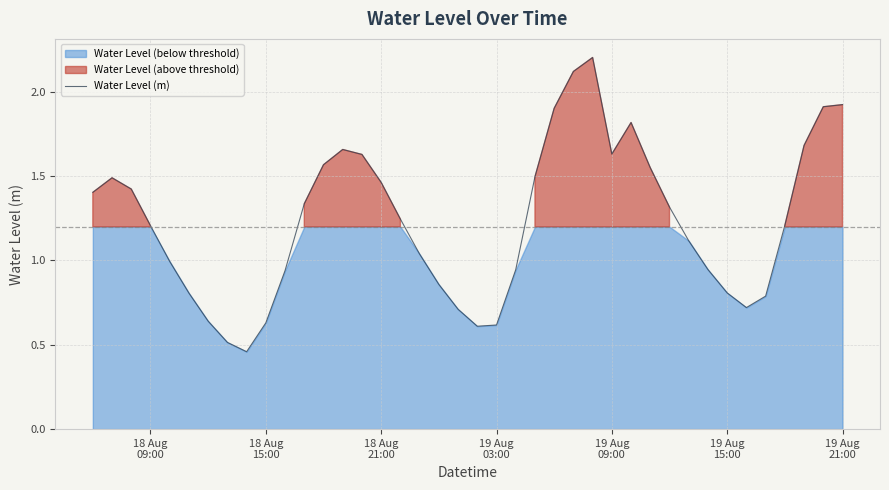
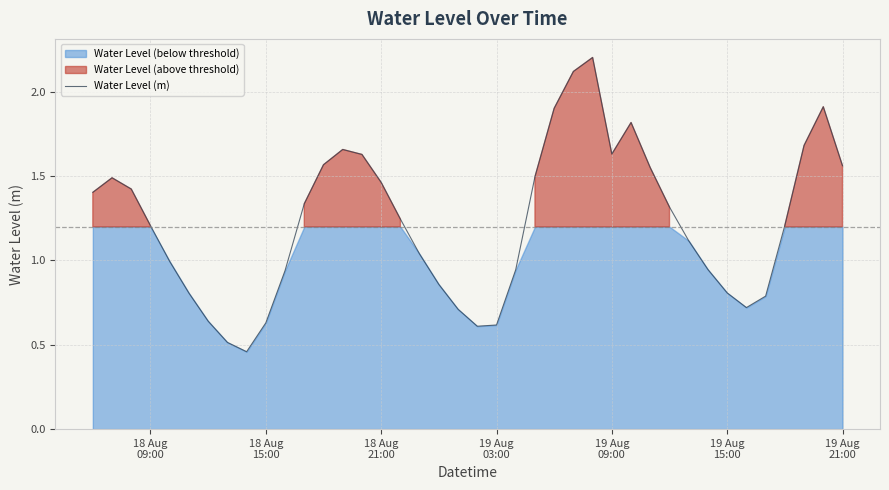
Water Level (m), 19 Aug 21:00: 1.92 -> 1.56
